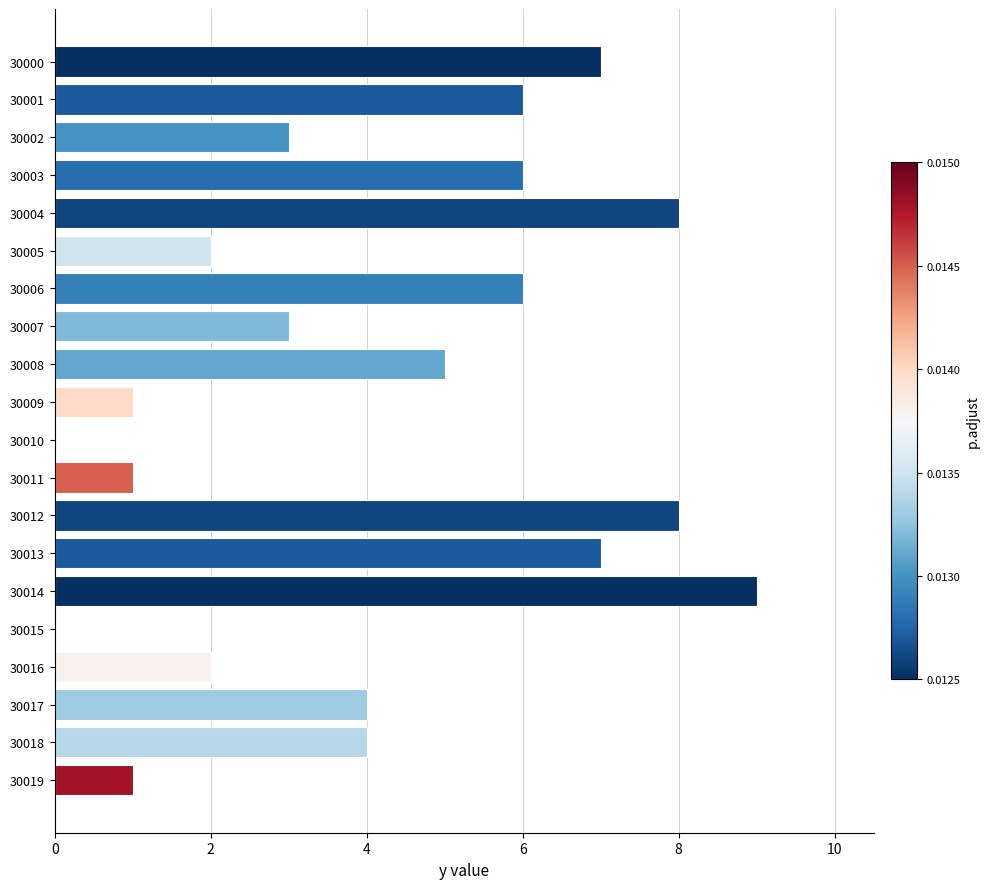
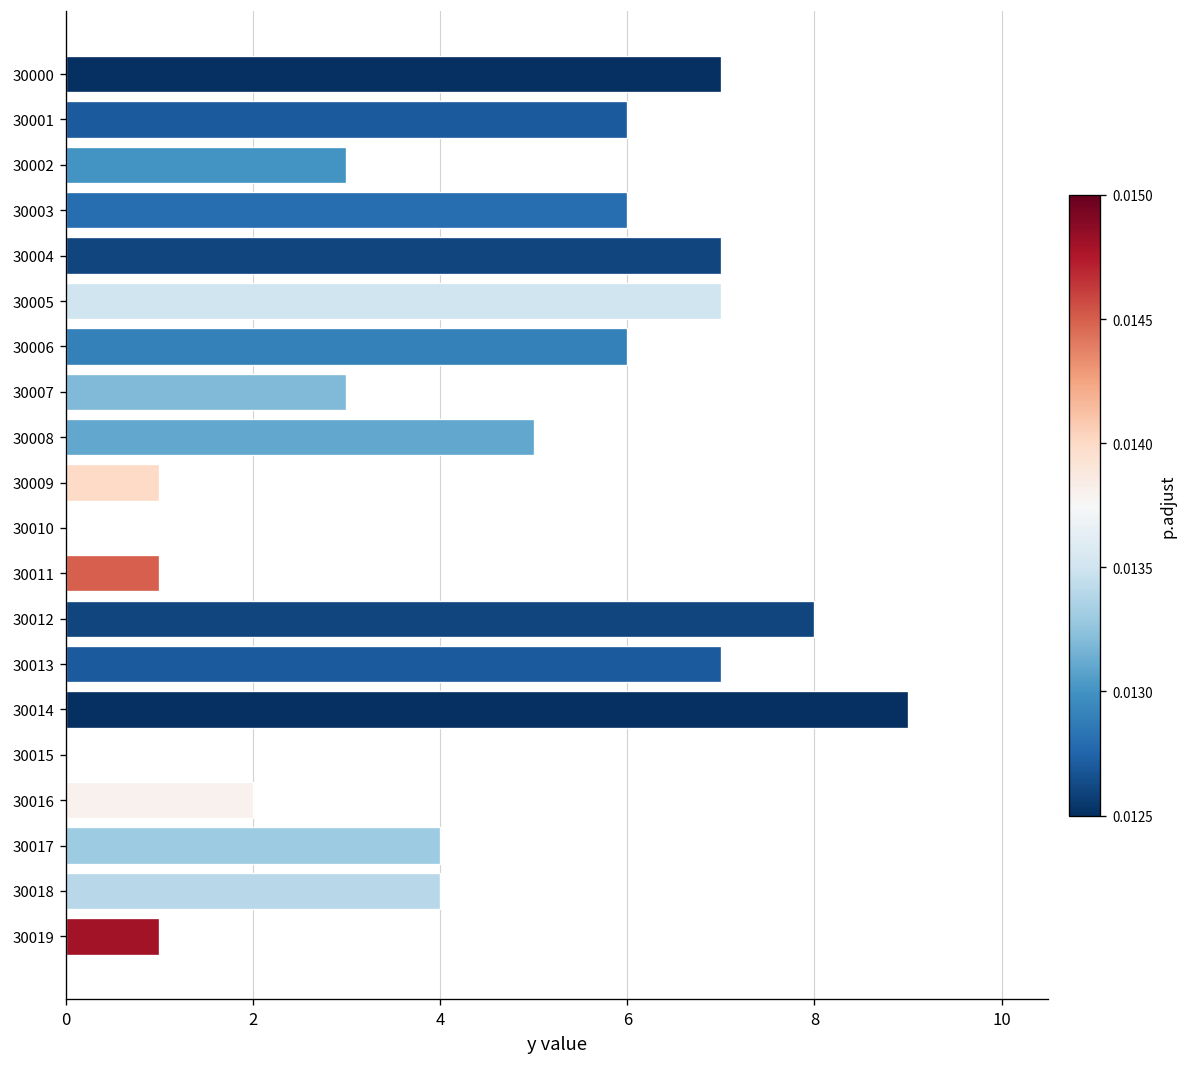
30004: 8 -> 7
30005: 2 -> 7
